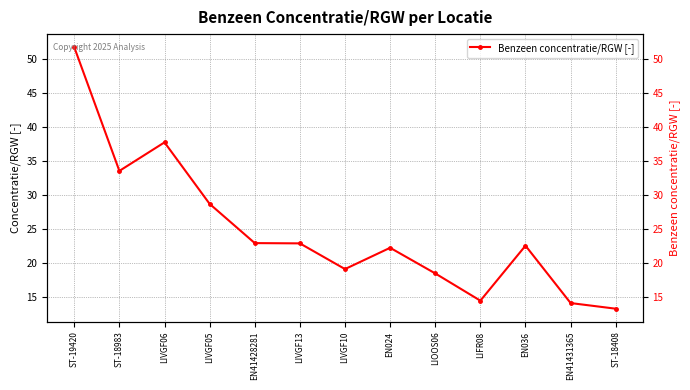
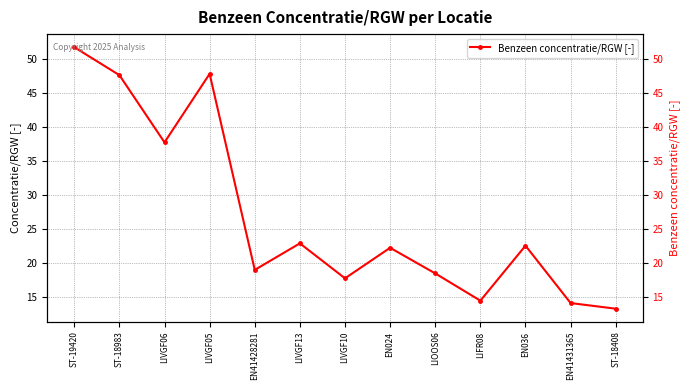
ST-18983: 34 -> 48
LIVGF05: 29 -> 48
EN41428281: 23 -> 19
LIVGF10: 19 -> 18
